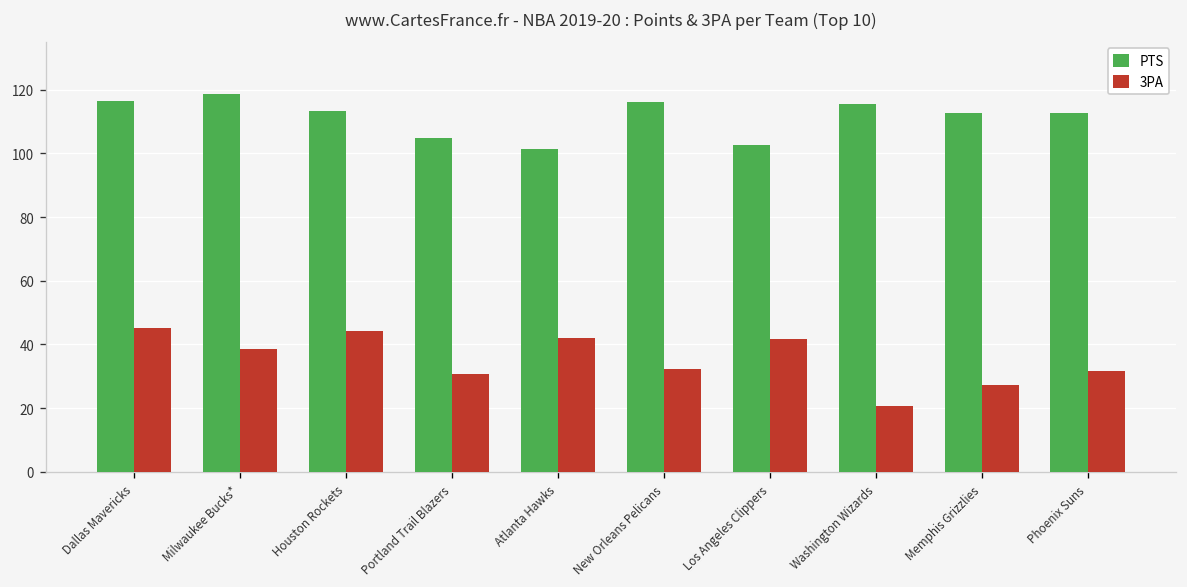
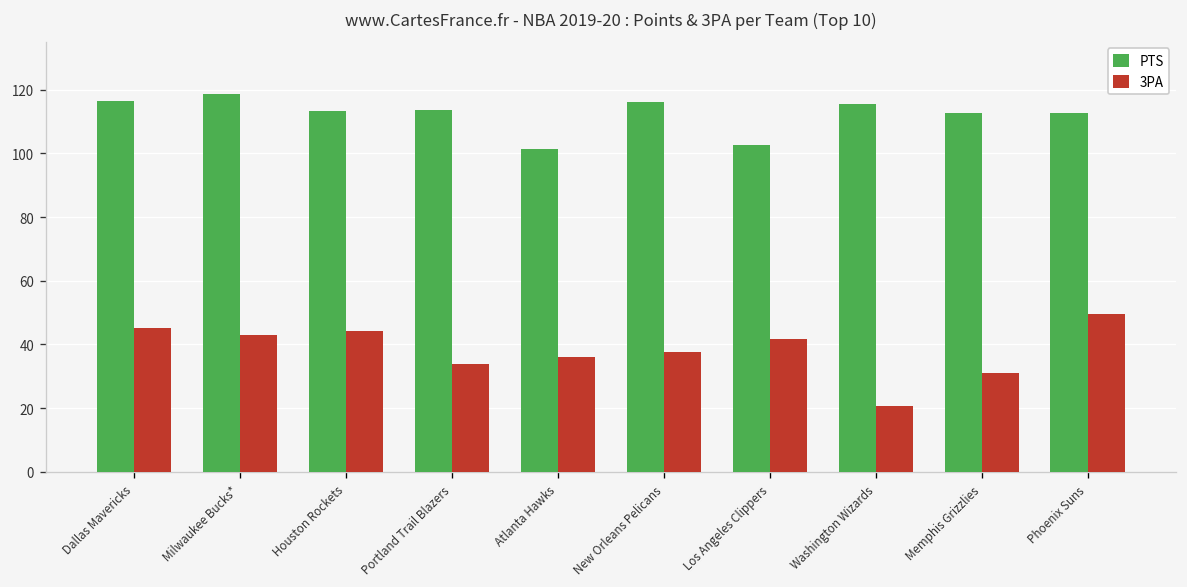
3PA, Milwaukee Bucks*: 39 -> 43
PTS, Portland Trail Blazers: 105 -> 114
3PA, Portland Trail Blazers: 31 -> 34
3PA, Atlanta Hawks: 42 -> 36
3PA, New Orleans Pelicans: 32 -> 38
3PA, Memphis Grizzlies: 27 -> 31
3PA, Phoenix Suns: 32 -> 50
